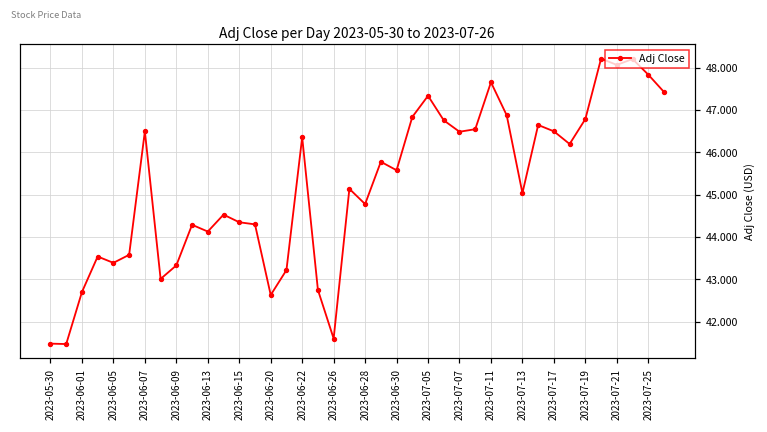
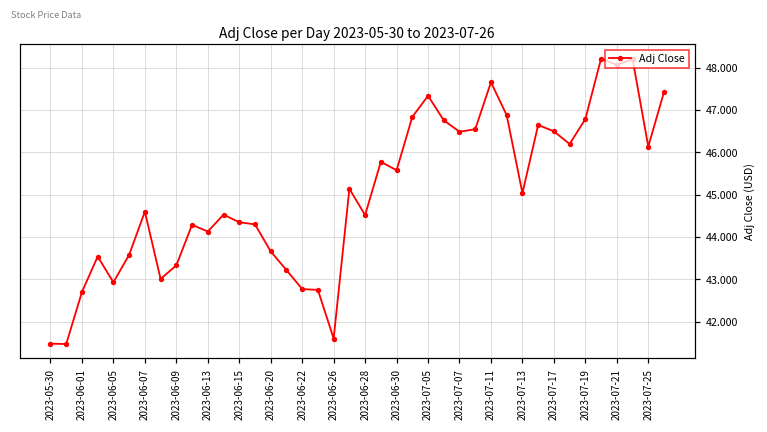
2023-06-05: 43.4 -> 42.9
2023-06-07: 46.5 -> 44.6
2023-06-20: 42.6 -> 43.7
2023-06-22: 46.4 -> 42.8
2023-06-28: 44.8 -> 44.5
2023-07-25: 47.8 -> 46.1
